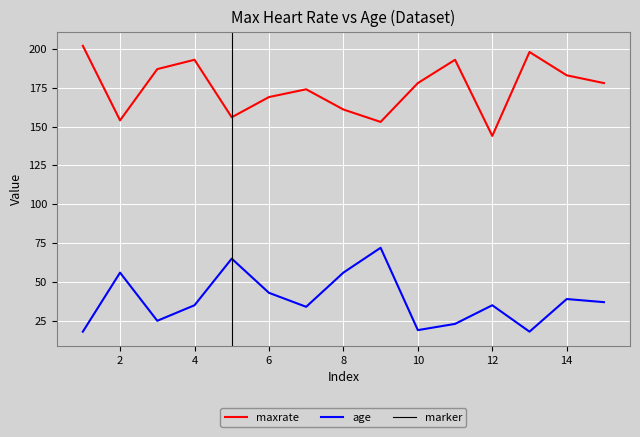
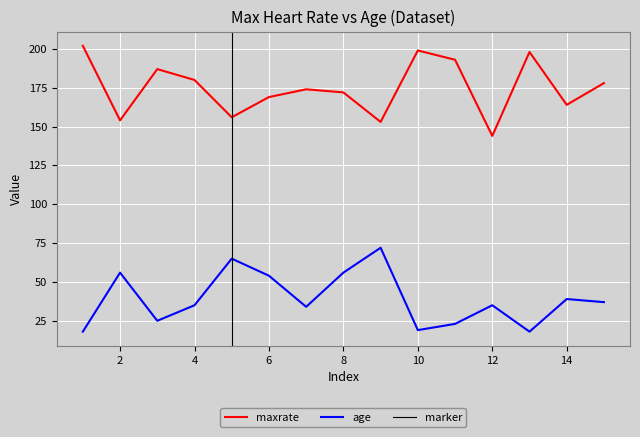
maxrate, 4: 193 -> 180
age, 6: 43 -> 54
maxrate, 8: 161 -> 172
maxrate, 10: 178 -> 199
maxrate, 14: 183 -> 164
